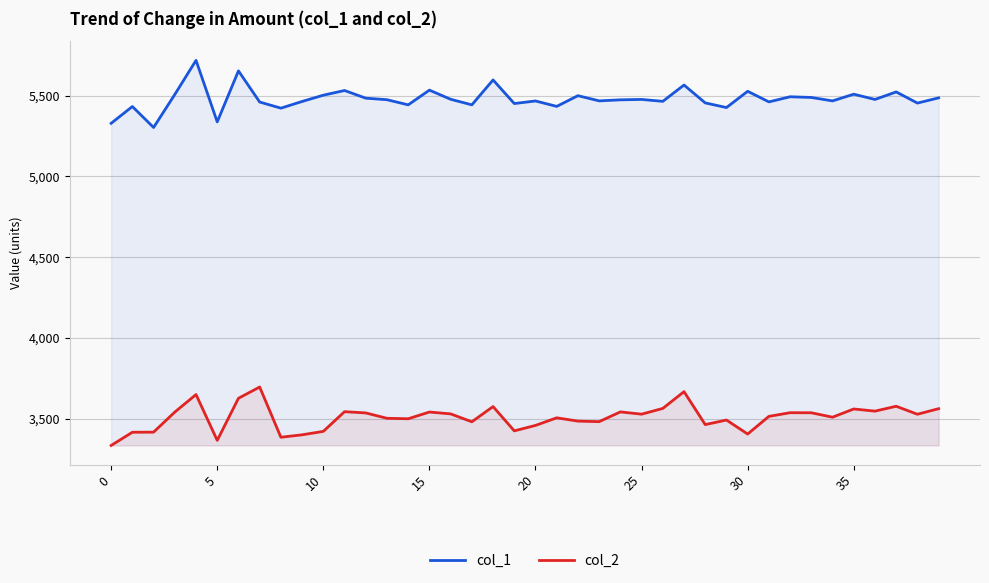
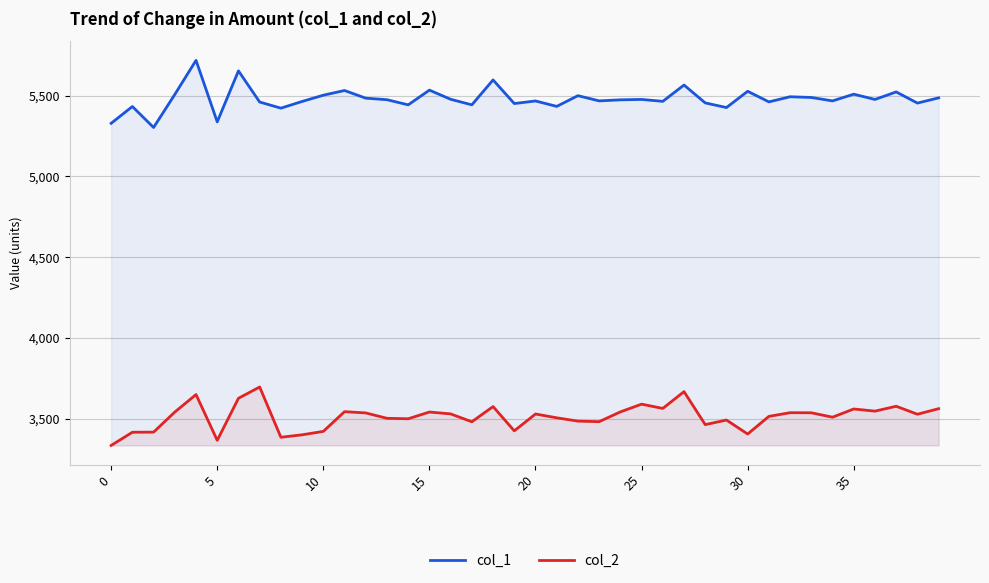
col_2, 20: 3,460 -> 3,530
col_2, 25: 3,530 -> 3,590
